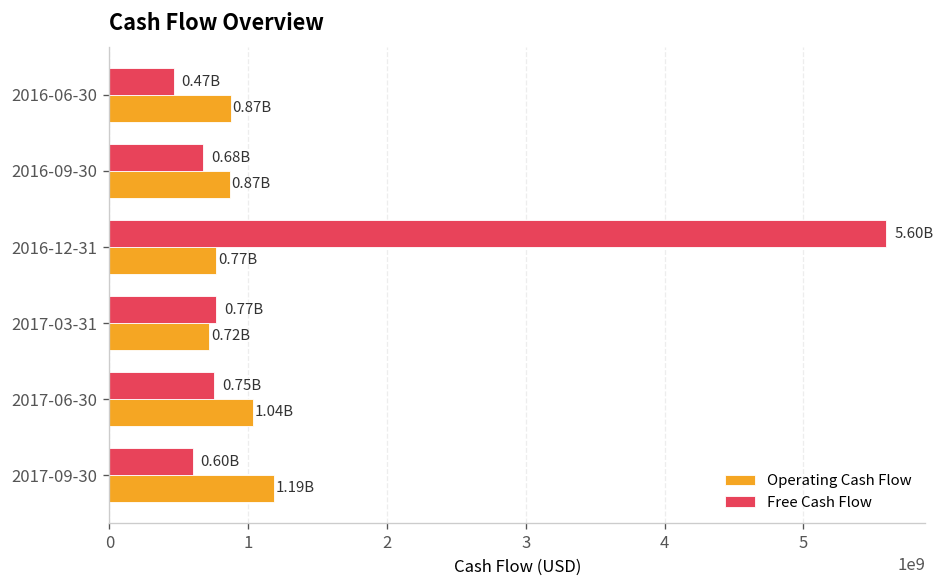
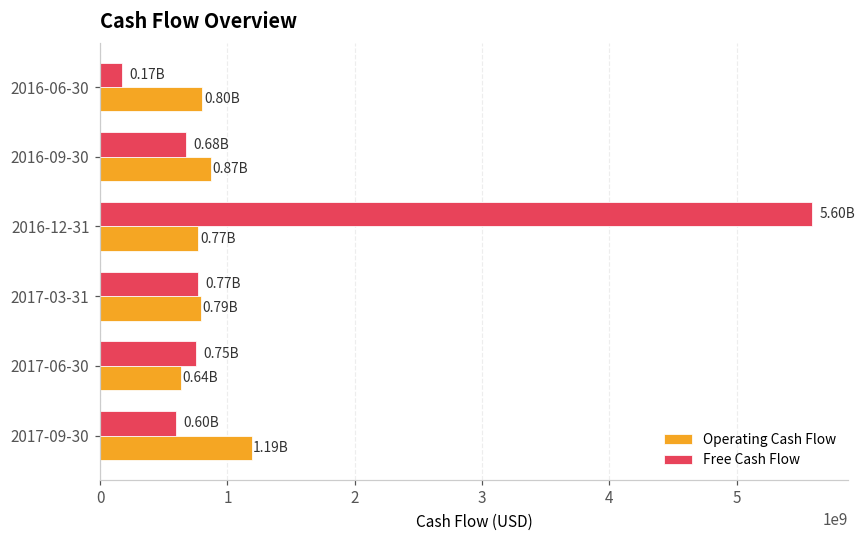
Free Cash Flow, 2016-06-30: 0.47B -> 0.17B
Operating Cash Flow, 2016-06-30: 0.87B -> 0.80B
Operating Cash Flow, 2017-03-31: 0.72B -> 0.79B
Operating Cash Flow, 2017-06-30: 1.04B -> 0.64B
